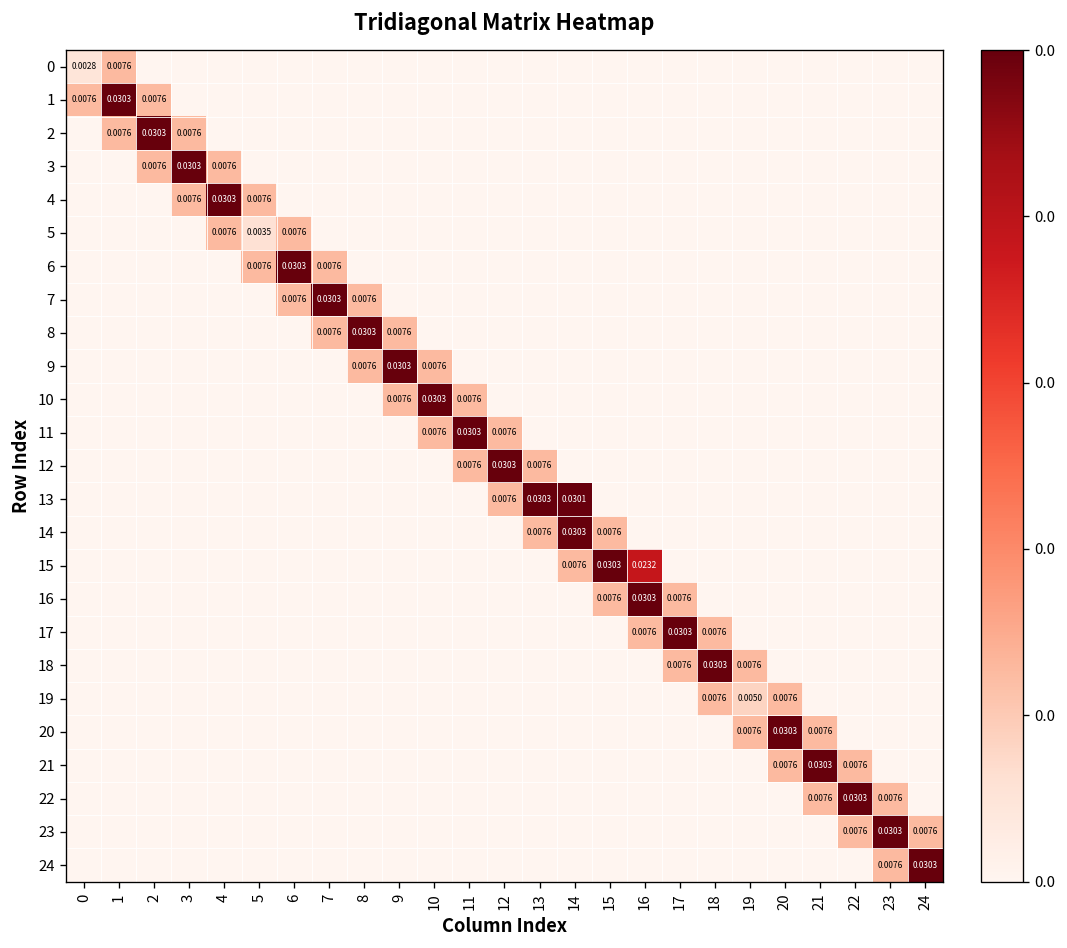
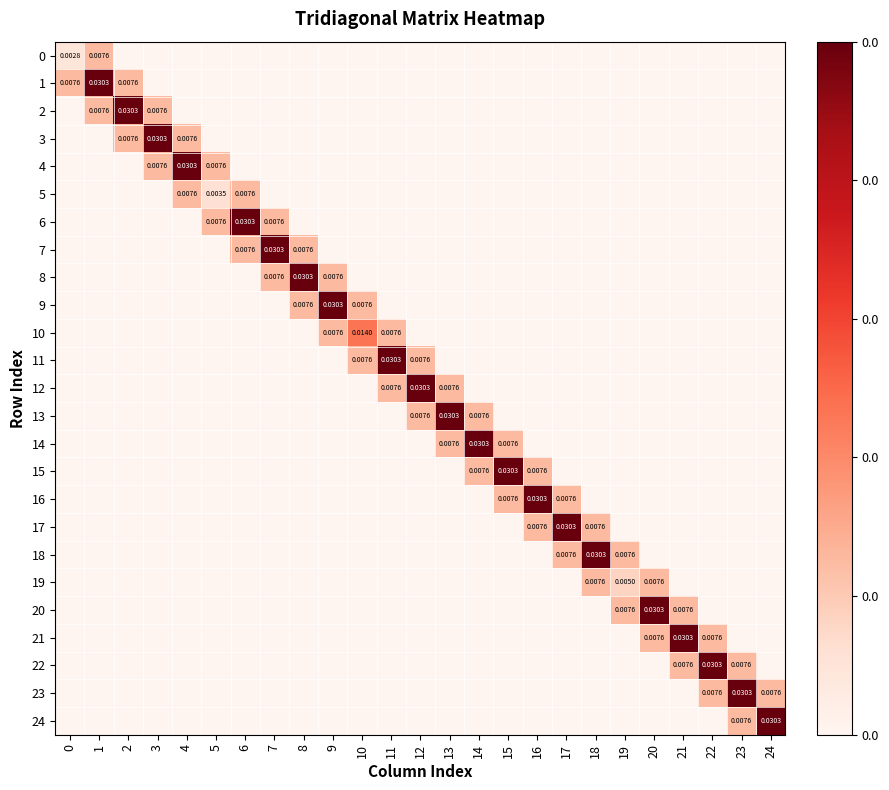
10, 10: 0.0303 -> 0.0140
13, 14: 0.0301 -> 0.0076
15, 16: 0.0232 -> 0.0076
